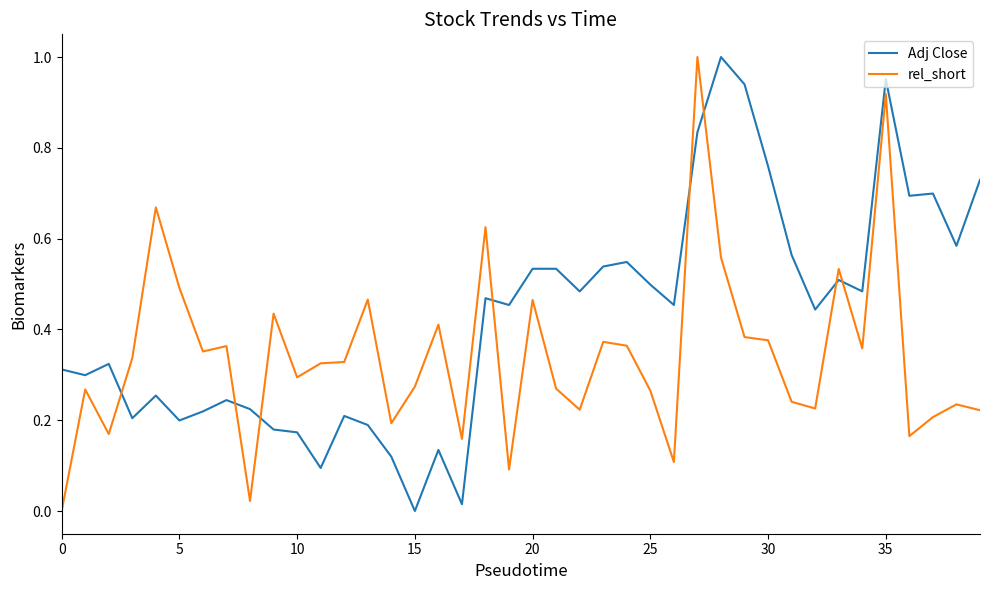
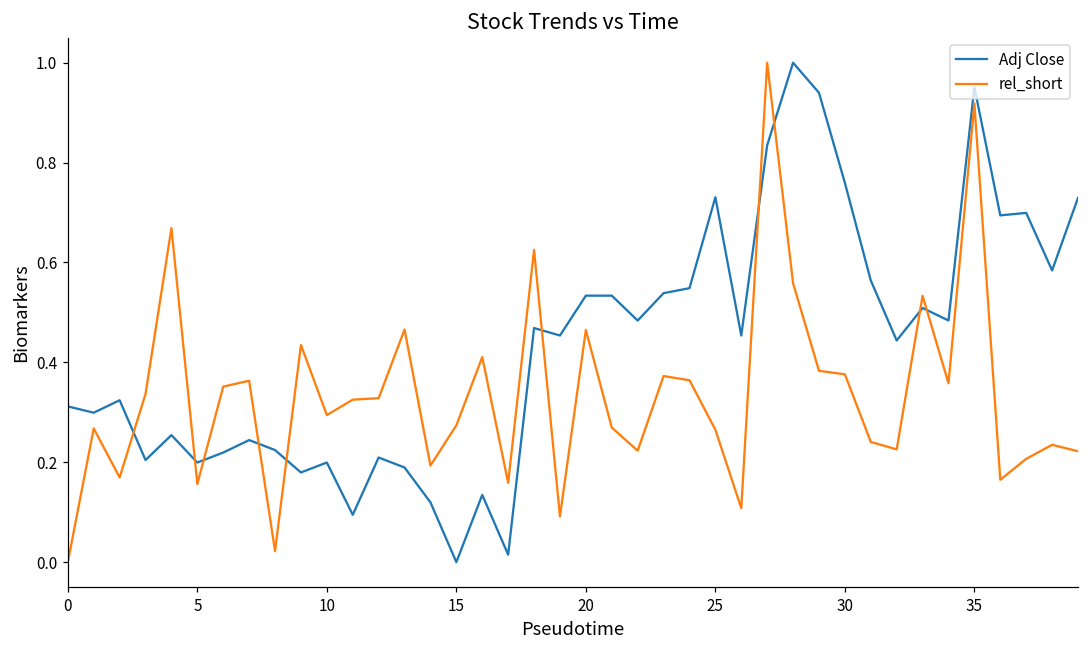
rel_short, 5: 0.49 -> 0.16
Adj Close, 10: 0.17 -> 0.20
Adj Close, 25: 0.50 -> 0.73
